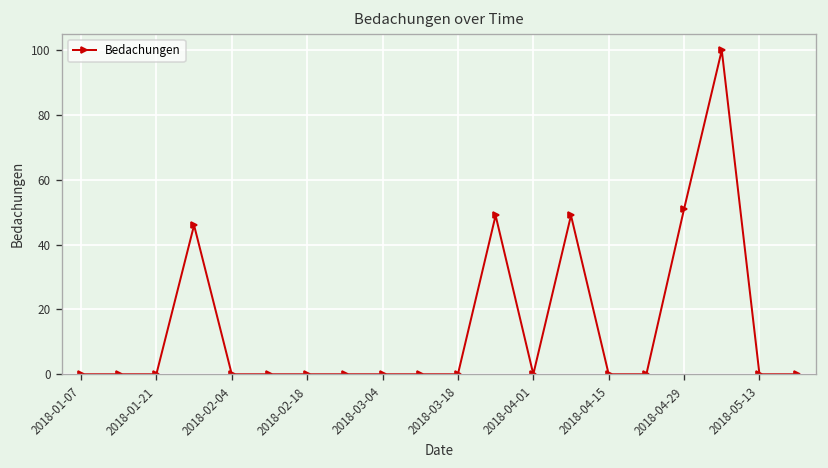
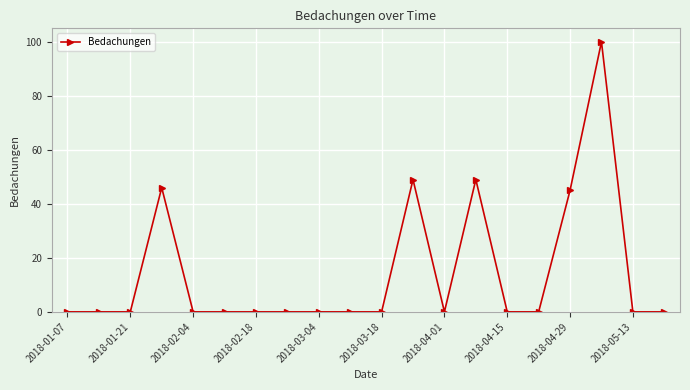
2018-04-29: 51 -> 45
